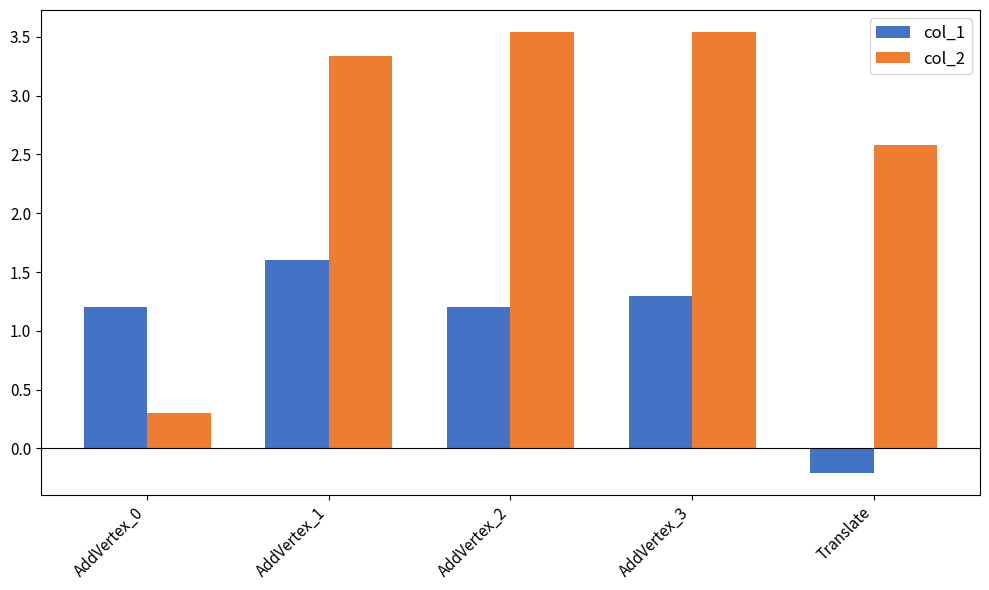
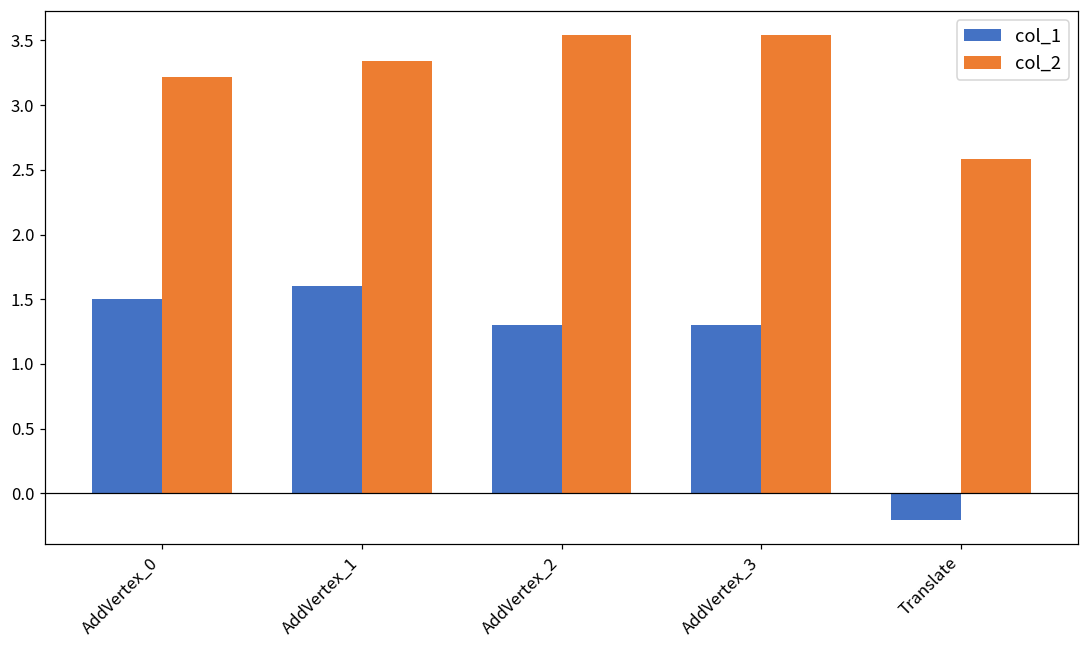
col_1, AddVertex_0: 1.2 -> 1.5
col_2, AddVertex_0: 0.30 -> 3.22
col_1, AddVertex_2: 1.2 -> 1.3
